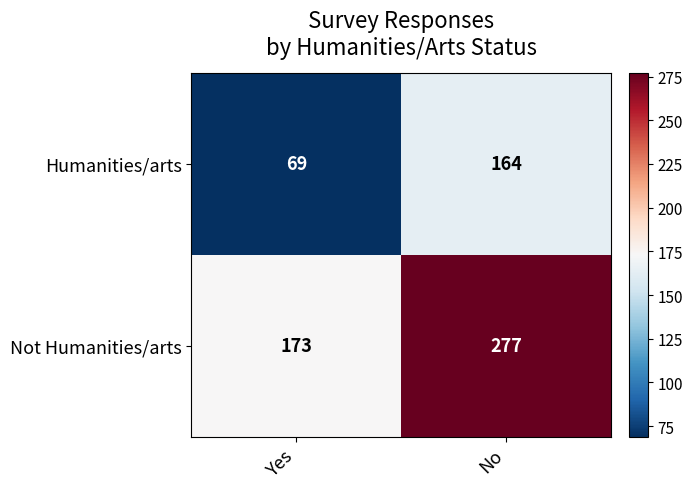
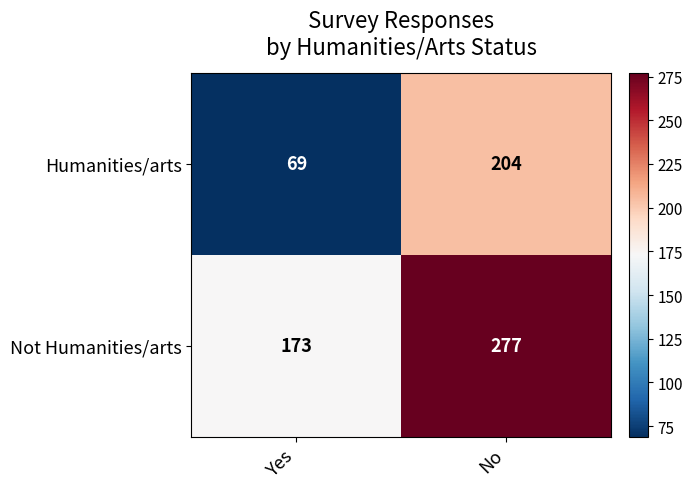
Humanities/arts, No: 164 -> 204
